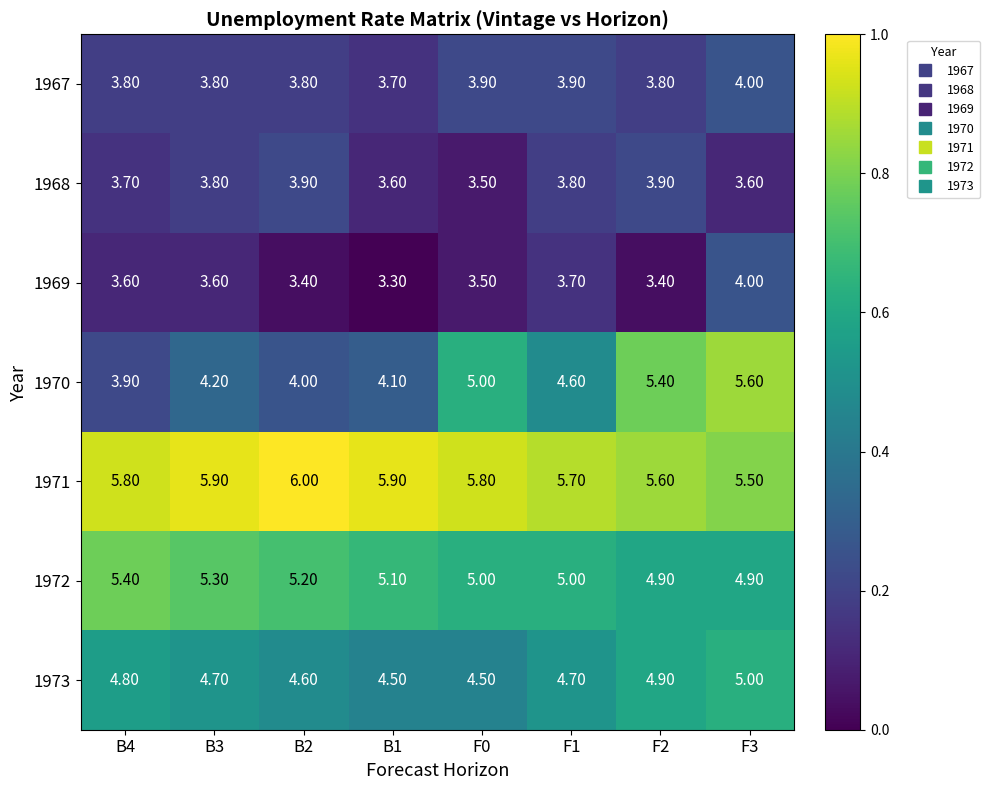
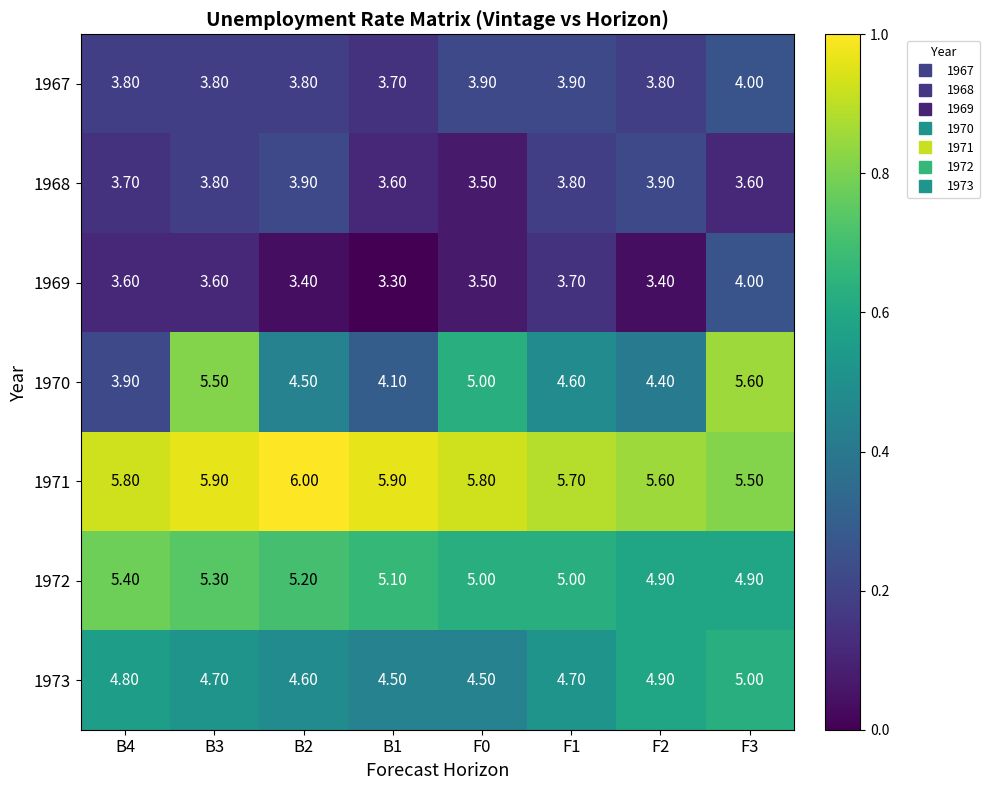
1970, B3: 4.20 -> 5.50
1970, B2: 4.00 -> 4.50
1970, F2: 5.40 -> 4.40
